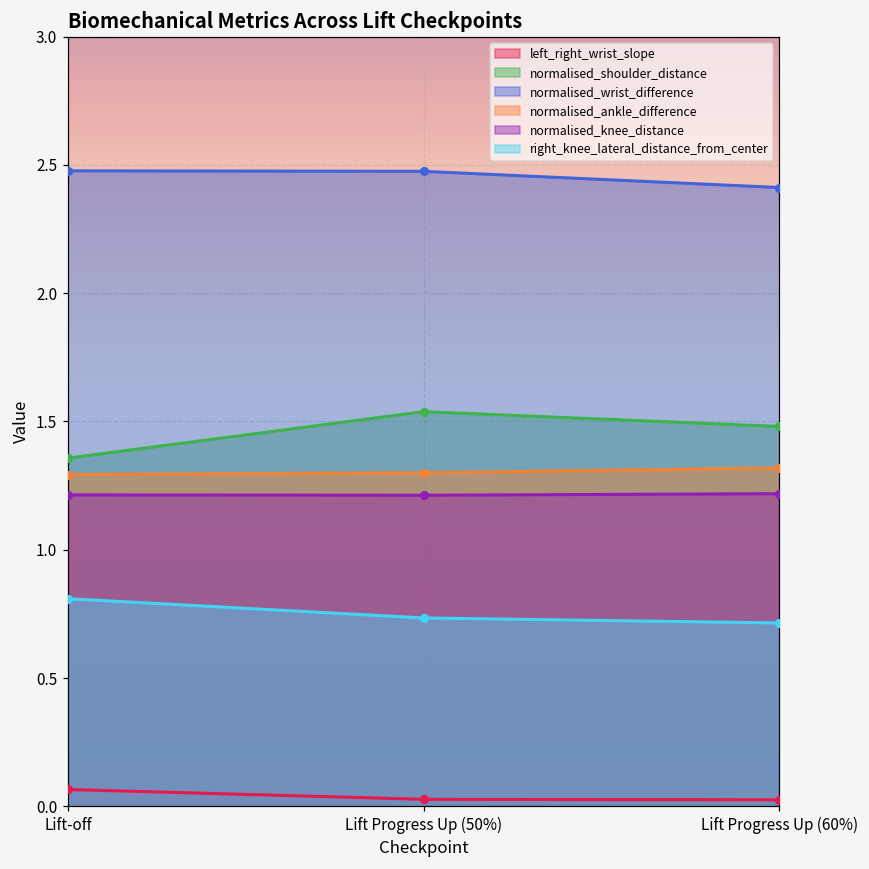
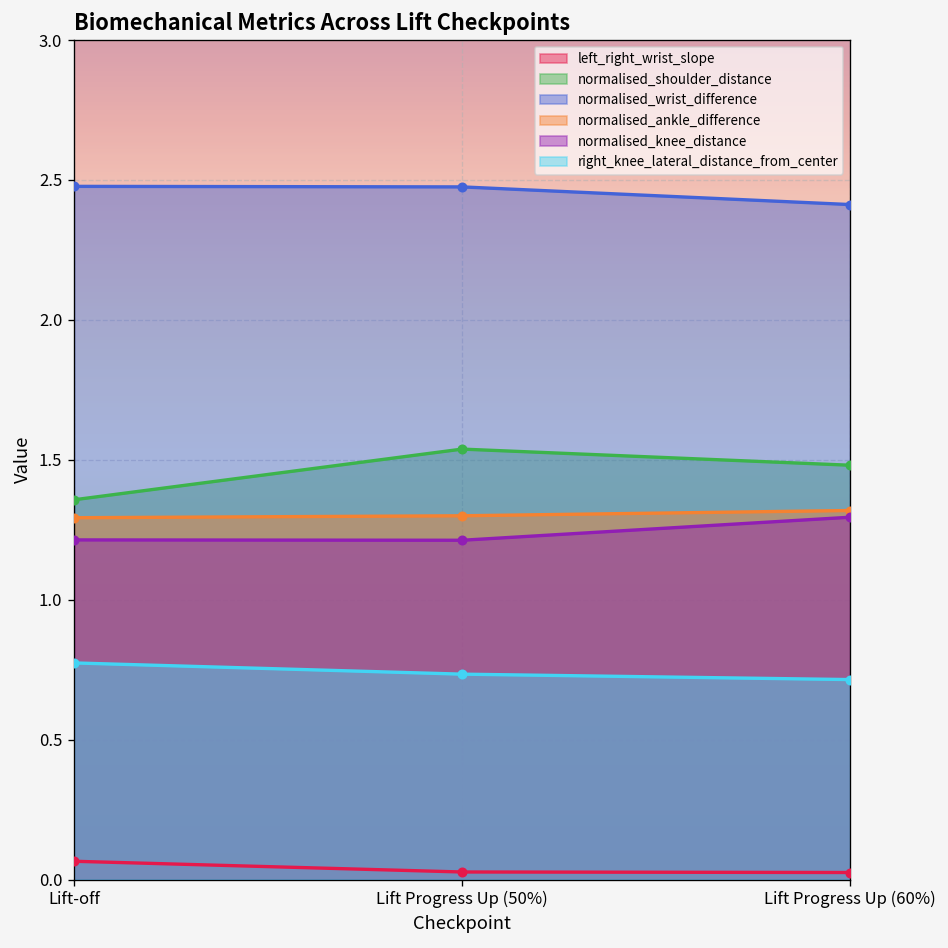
right_knee_lateral_distance_from_center, Lift-off: 0.81 -> 0.77
normalised_knee_distance, Lift Progress Up (60%): 1.22 -> 1.29
